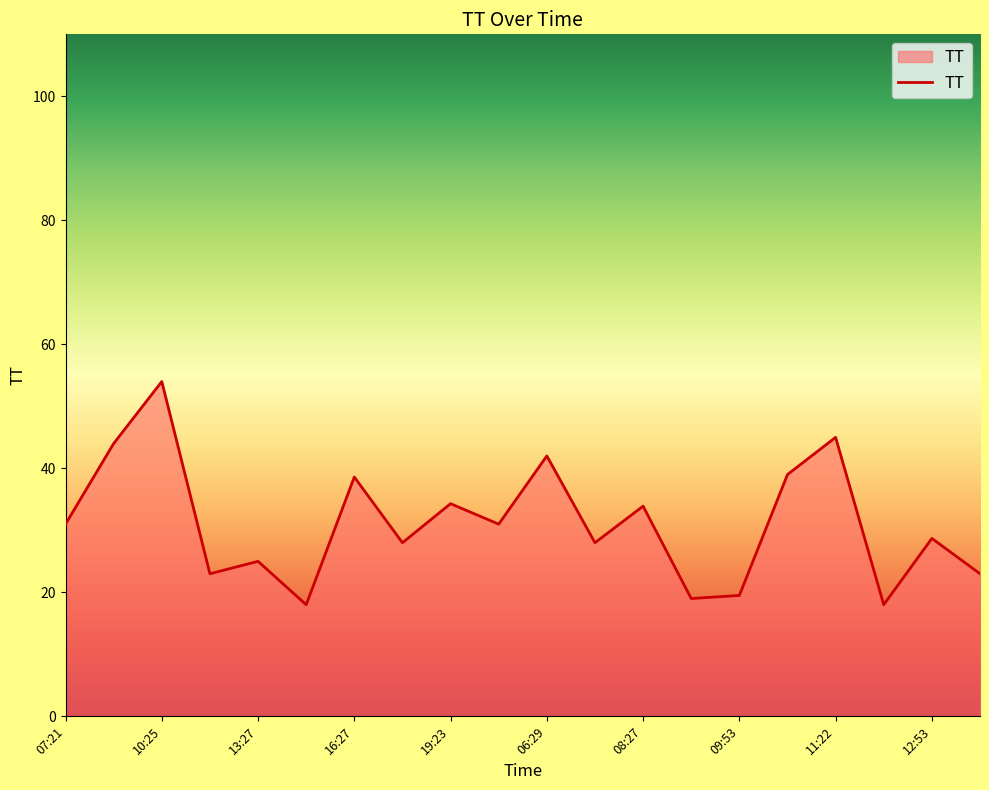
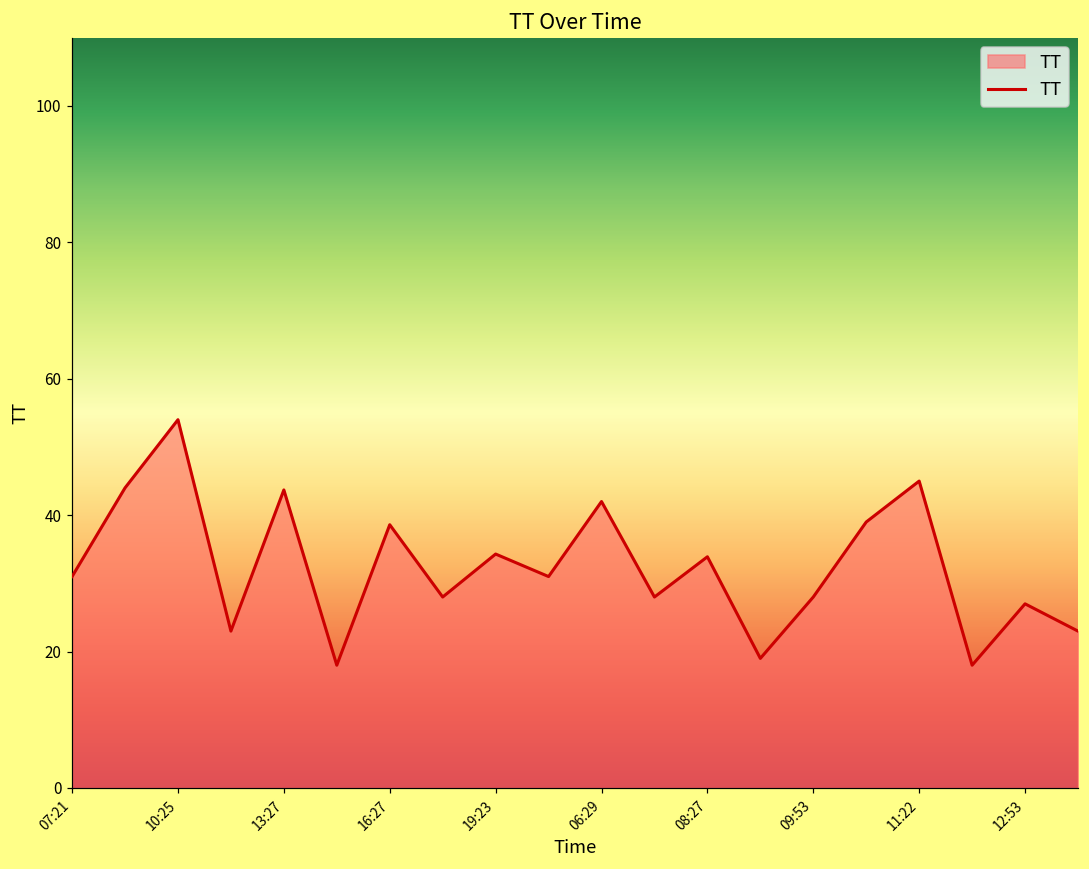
13:27: 25 -> 44
09:53: 20 -> 28
12:53: 29 -> 27
